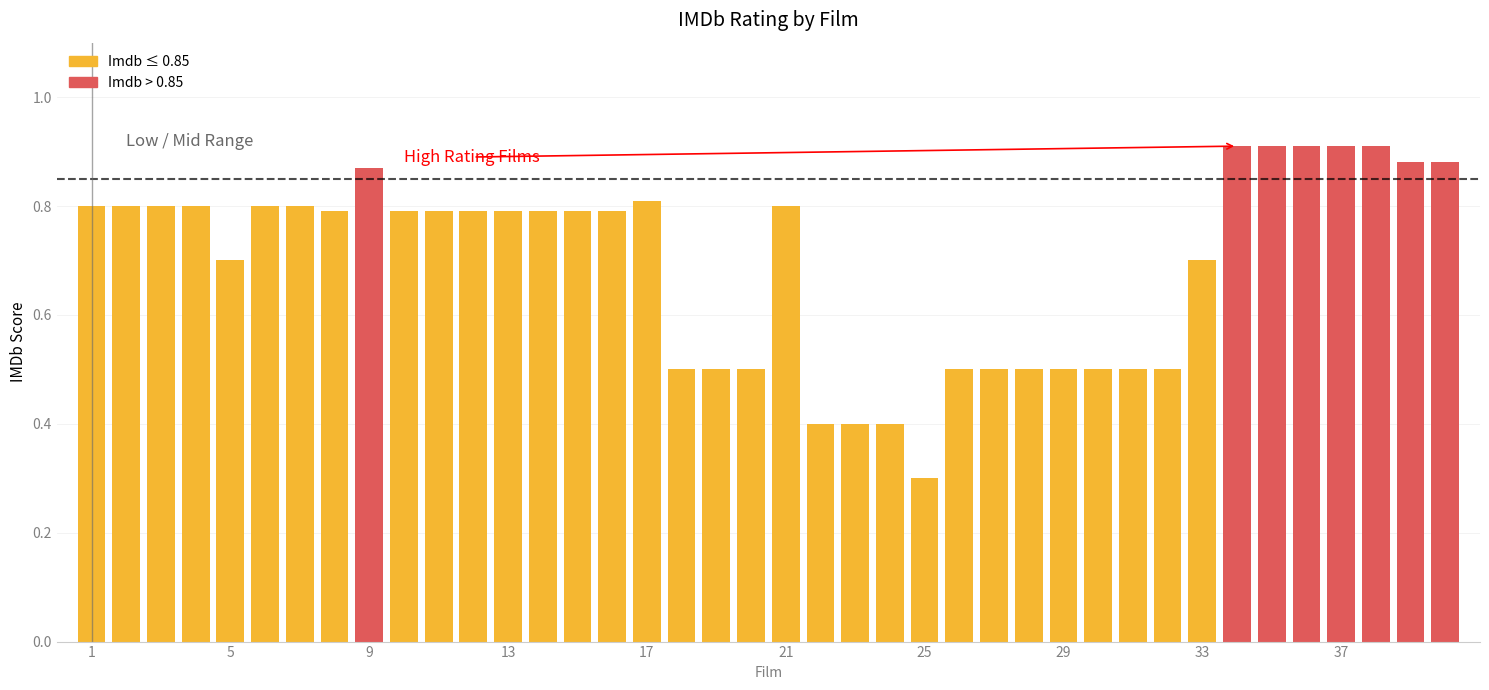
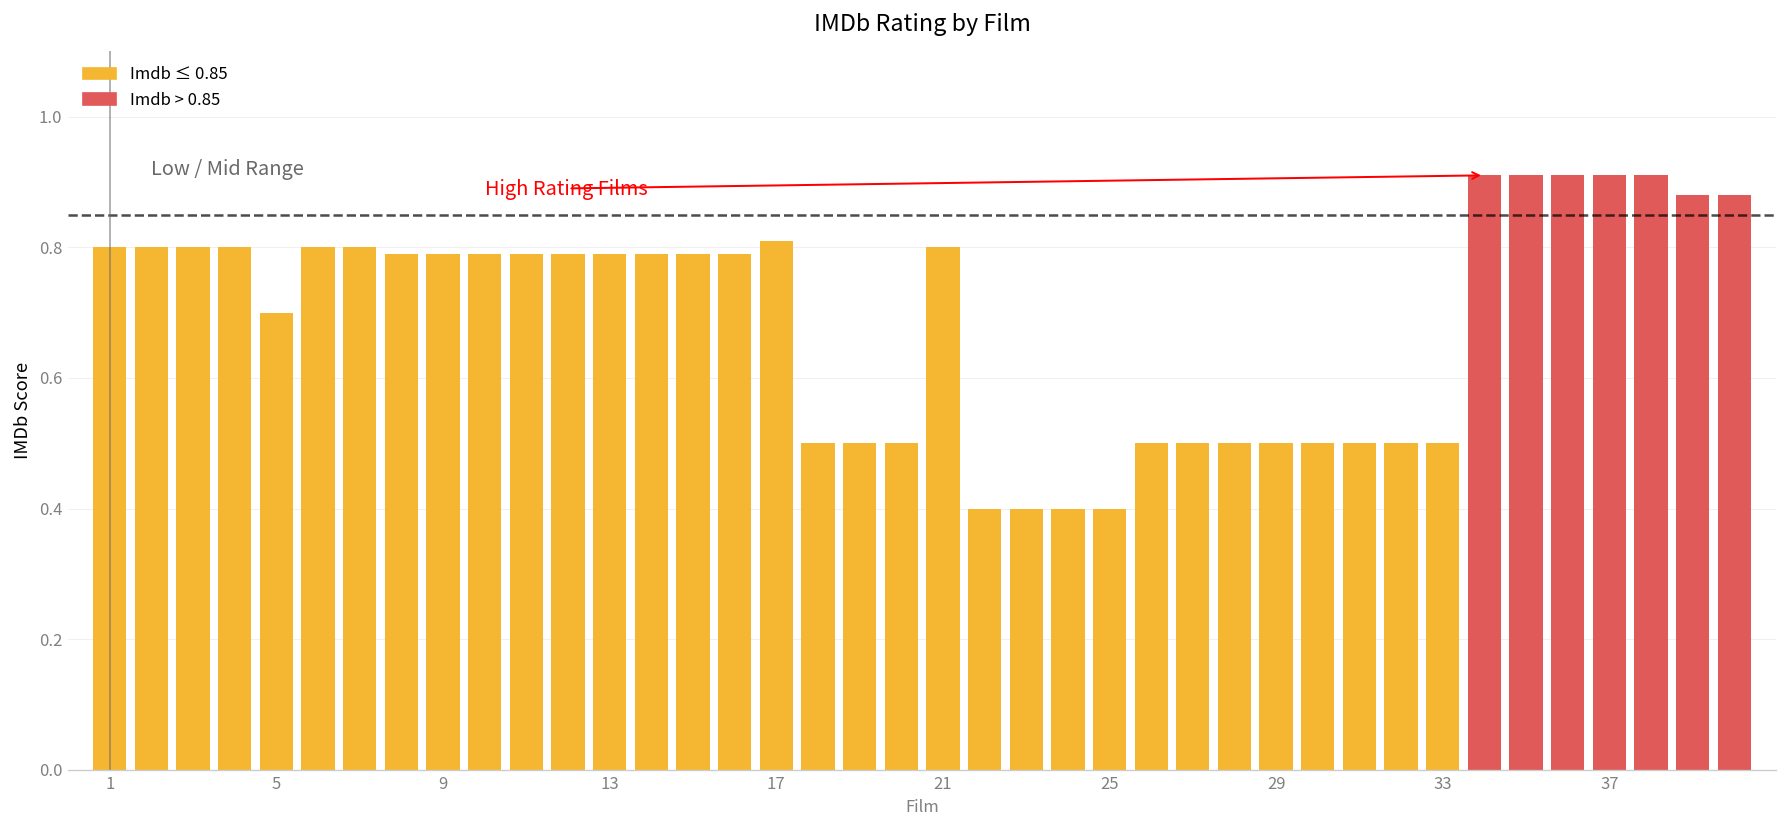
9: 0.87 -> 0.79
25: 0.3 -> 0.4
33: 0.7 -> 0.5
